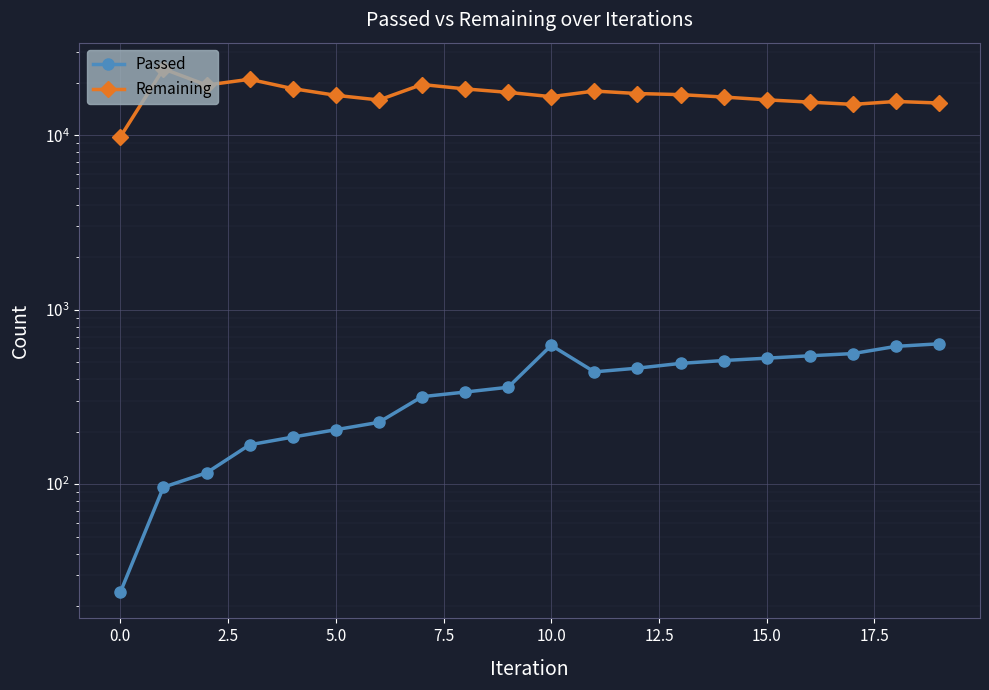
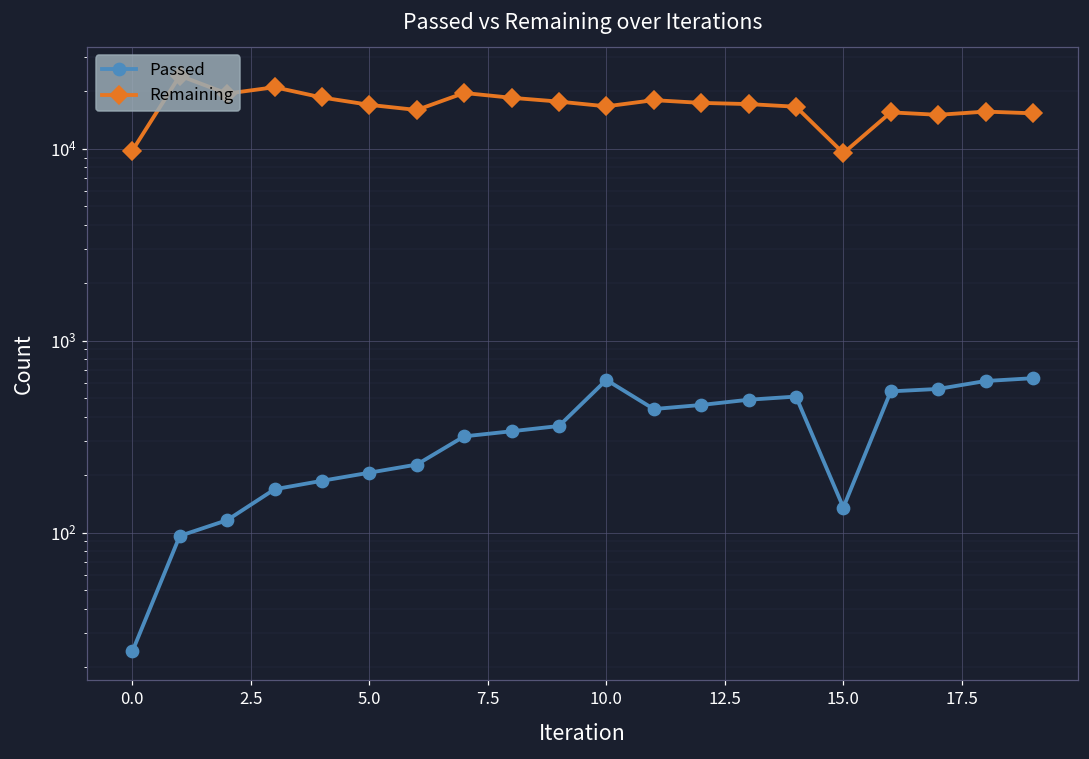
Passed, 15.0: 530 -> 140
Remaining, 15.0: 16000 -> 9000
